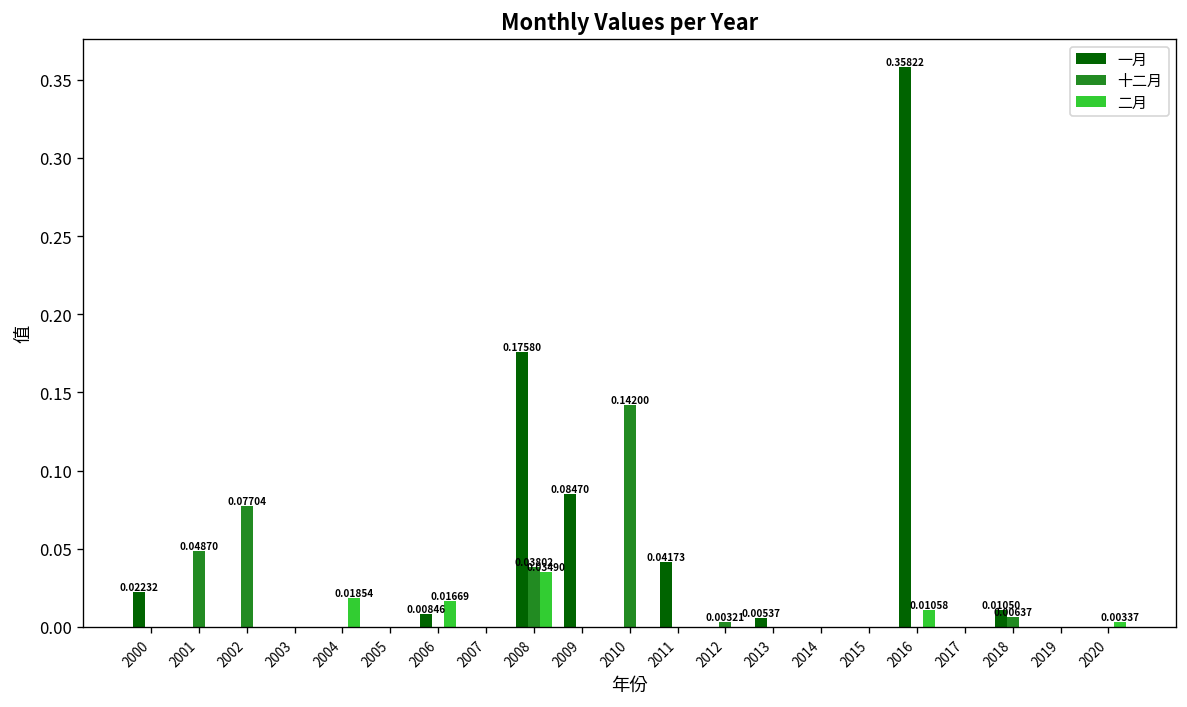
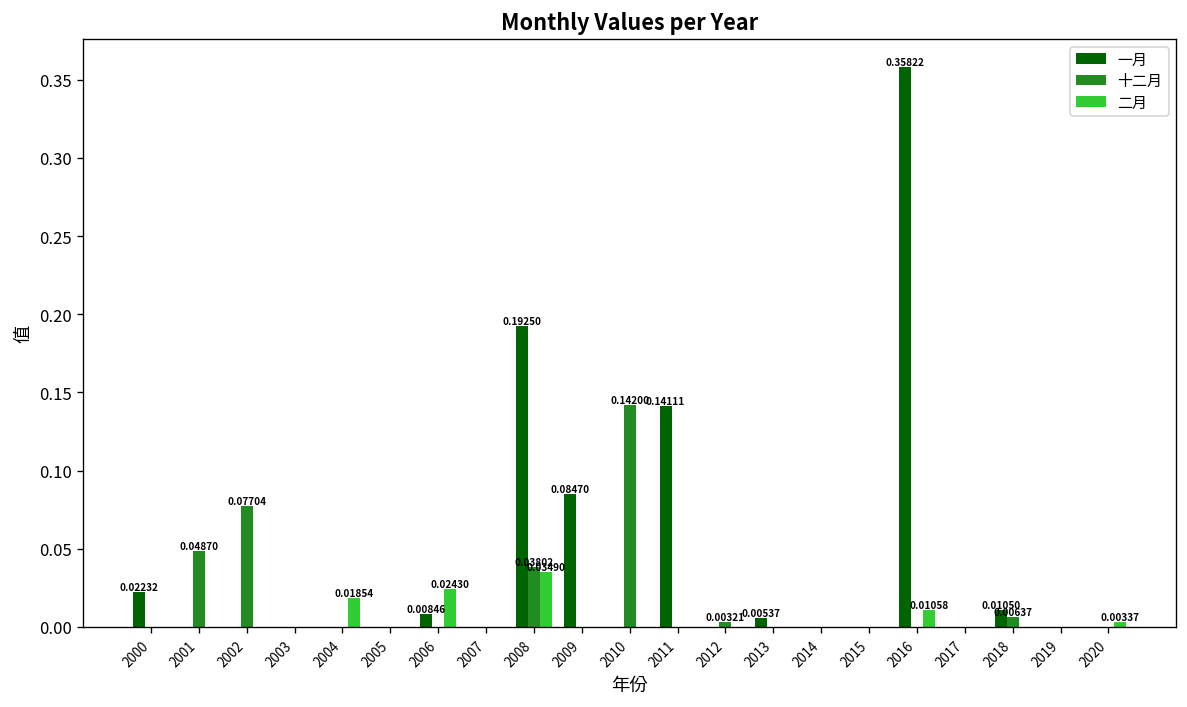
二月, 2006: 0.01669 -> 0.02430
一月, 2008: 0.17580 -> 0.19250
一月, 2011: 0.04173 -> 0.14111
